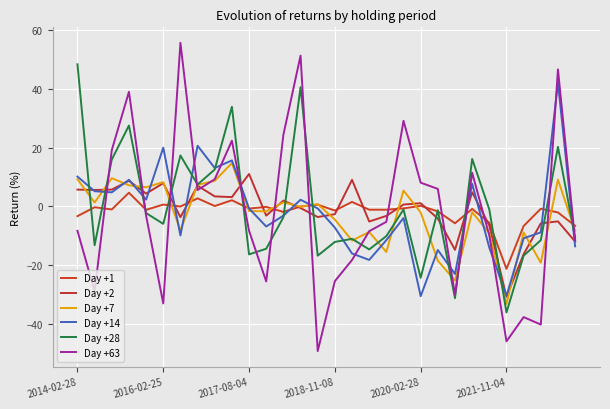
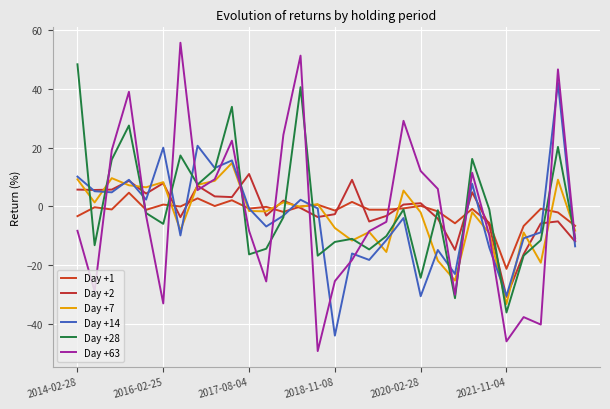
Day +7, 2018-11-08: -4 -> -7
Day +14, 2018-11-08: -7 -> -44
Day +63, 2020-02-28: 8 -> 12
